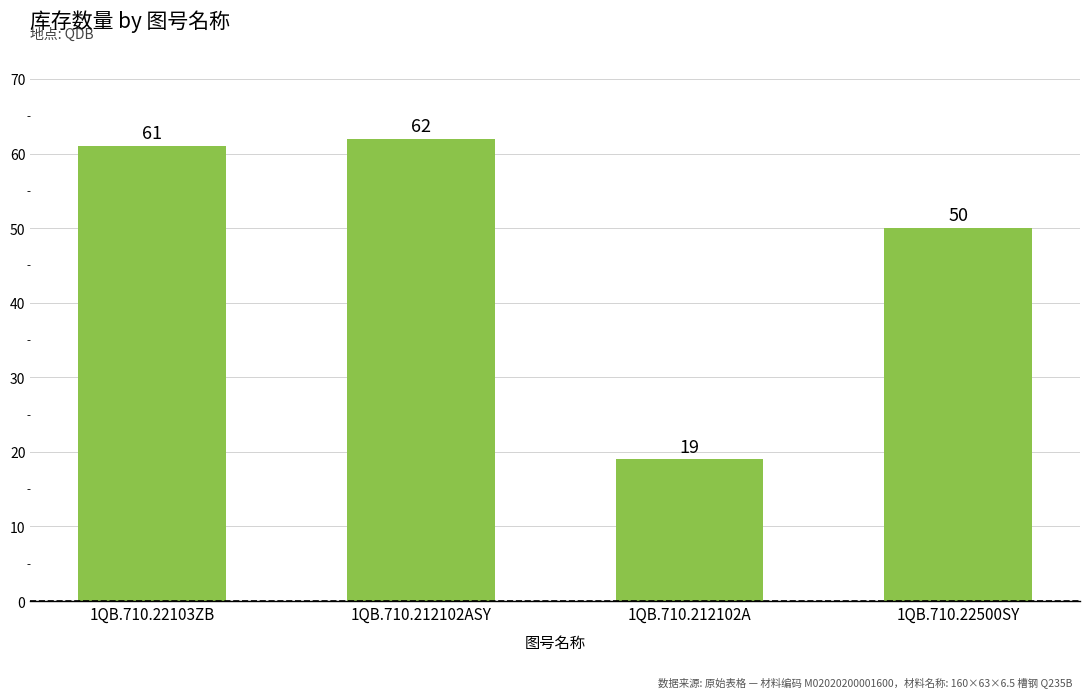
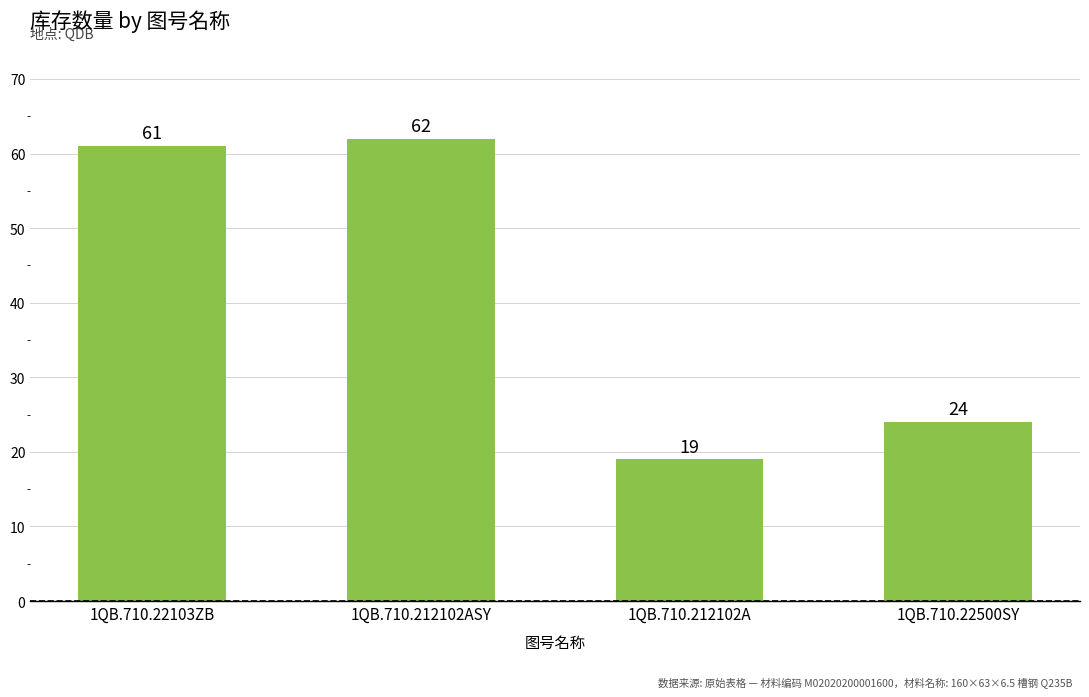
1QB.710.22500SY: 50 -> 24
